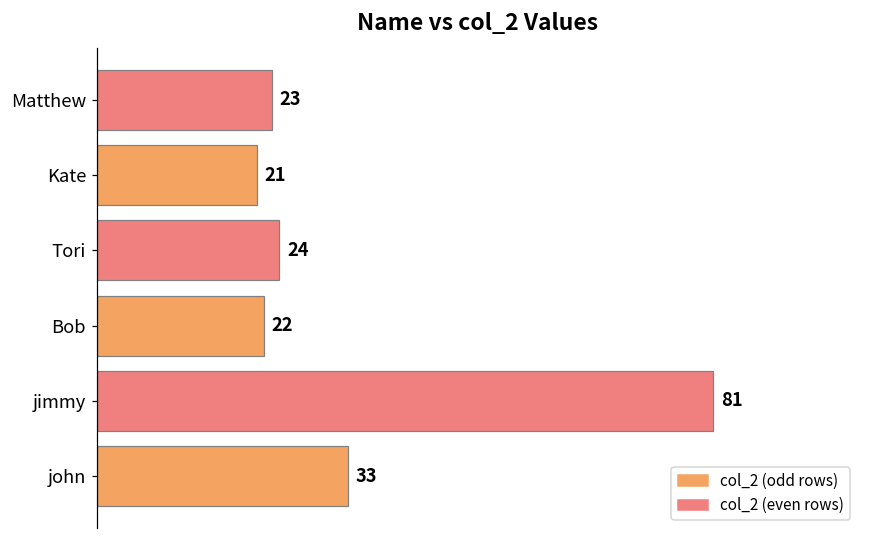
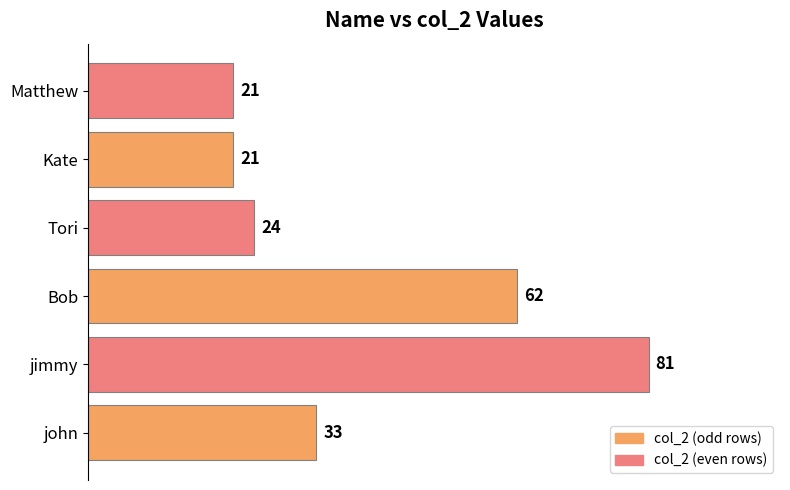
Matthew: 23 -> 21
Bob: 22 -> 62
